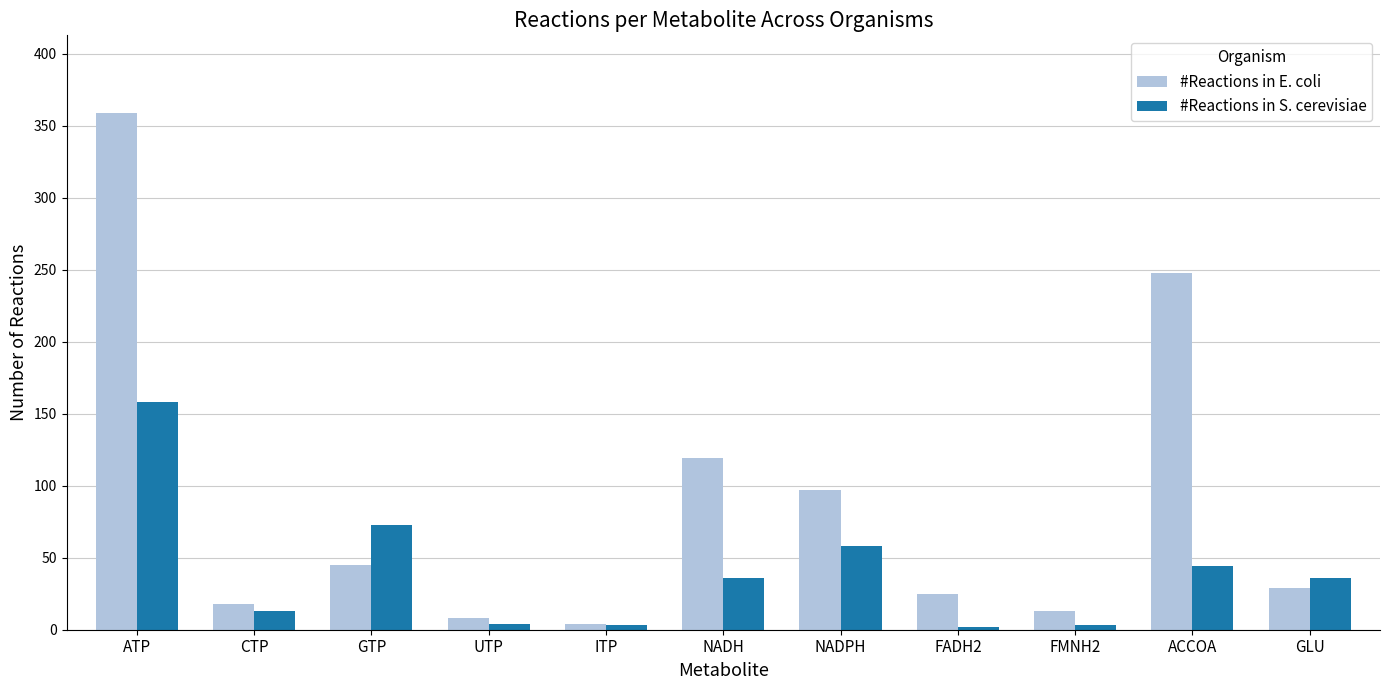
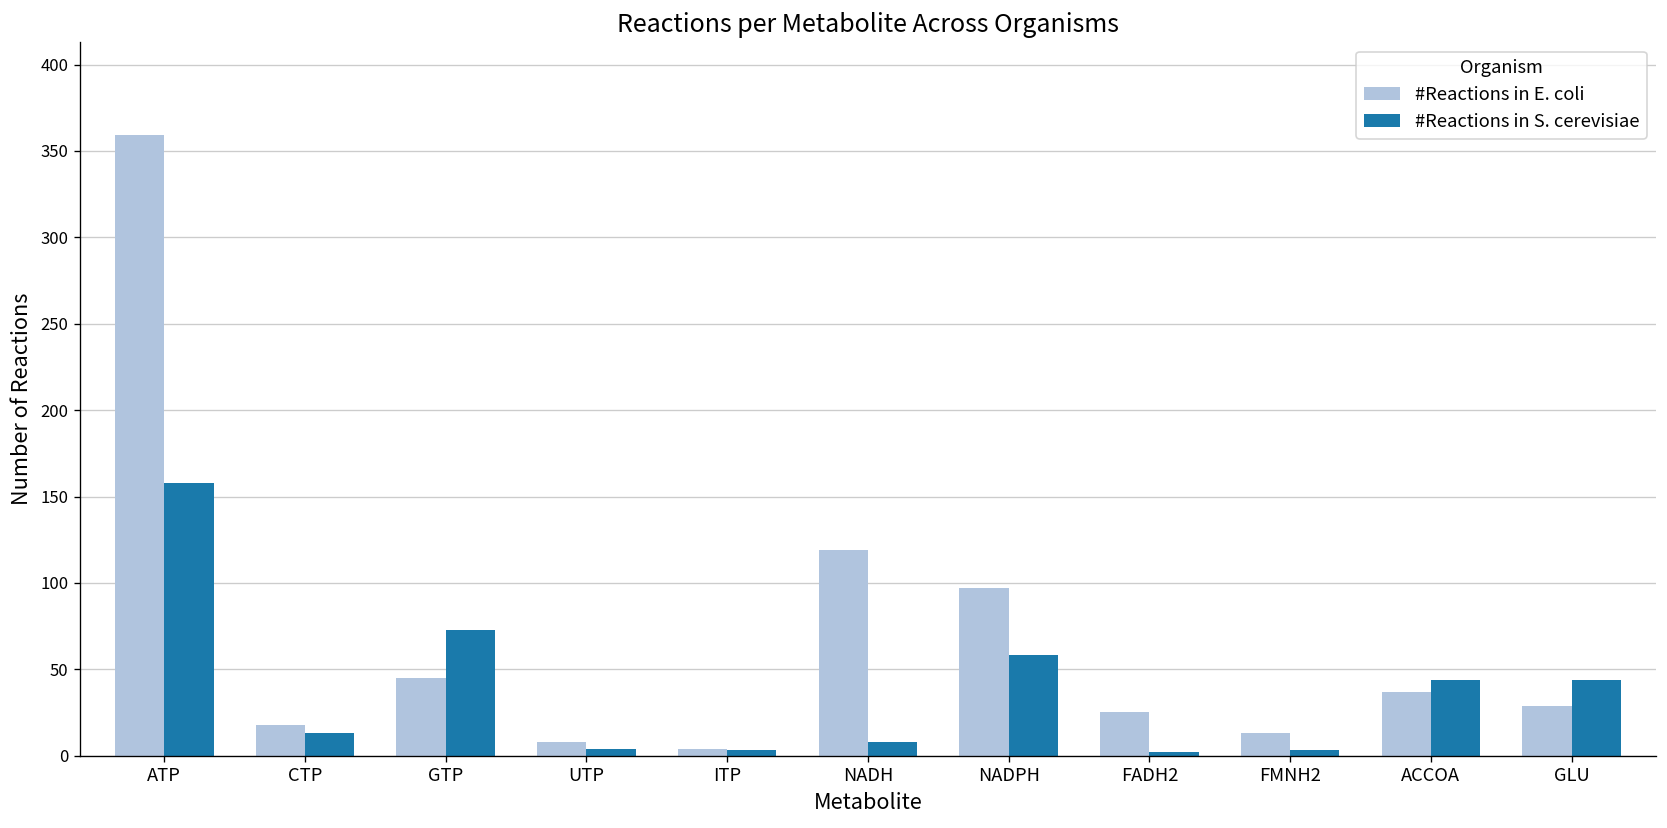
#Reactions in S. cerevisiae, NADH: 36 -> 8
#Reactions in E. coli, ACCOA: 248 -> 37
#Reactions in S. cerevisiae, GLU: 36 -> 44
